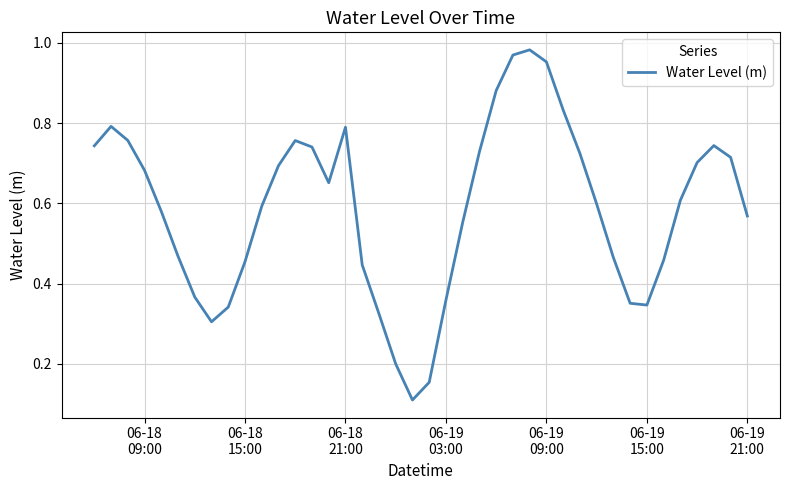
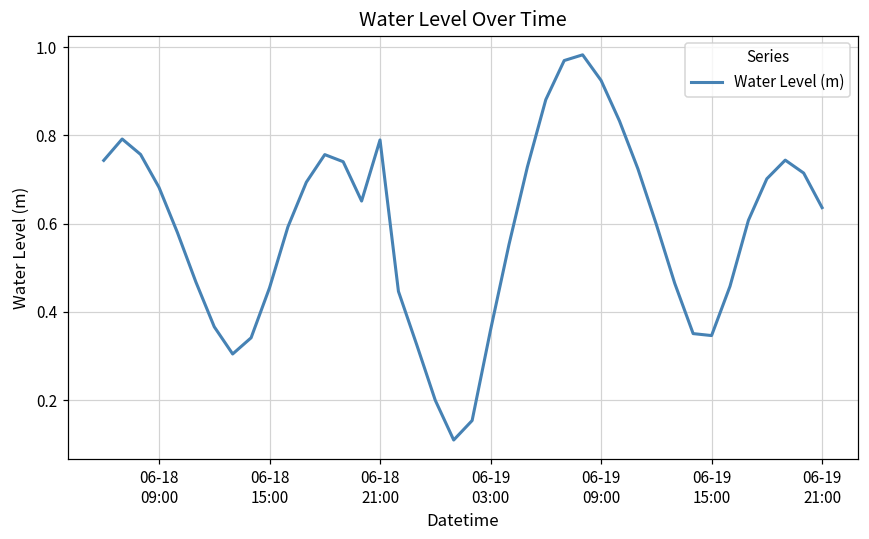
06-19 09:00: 0.95 -> 0.92
06-19 21:00: 0.57 -> 0.64
